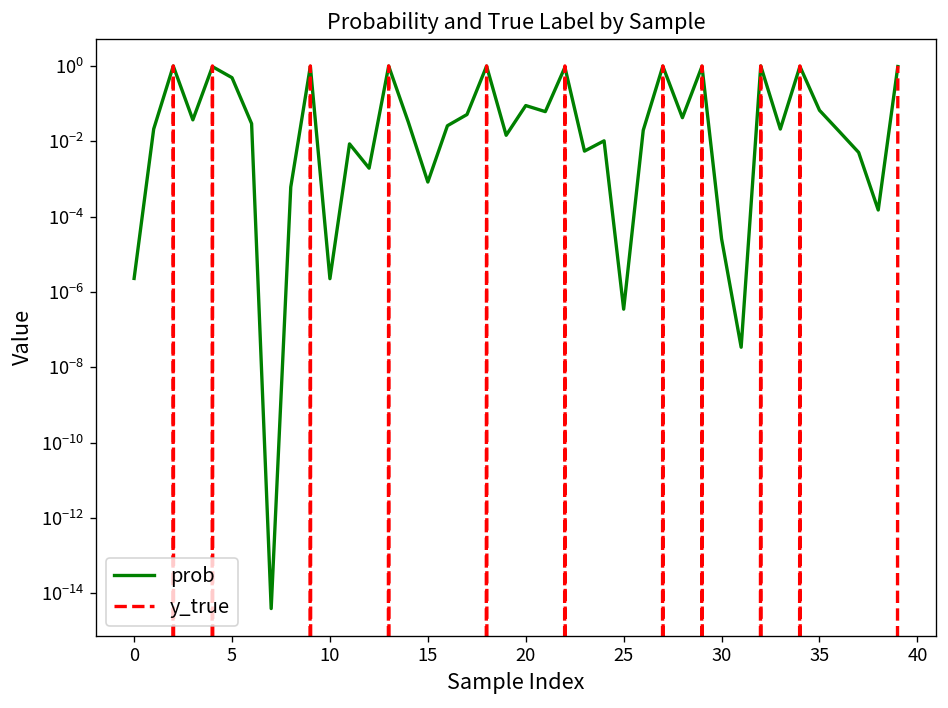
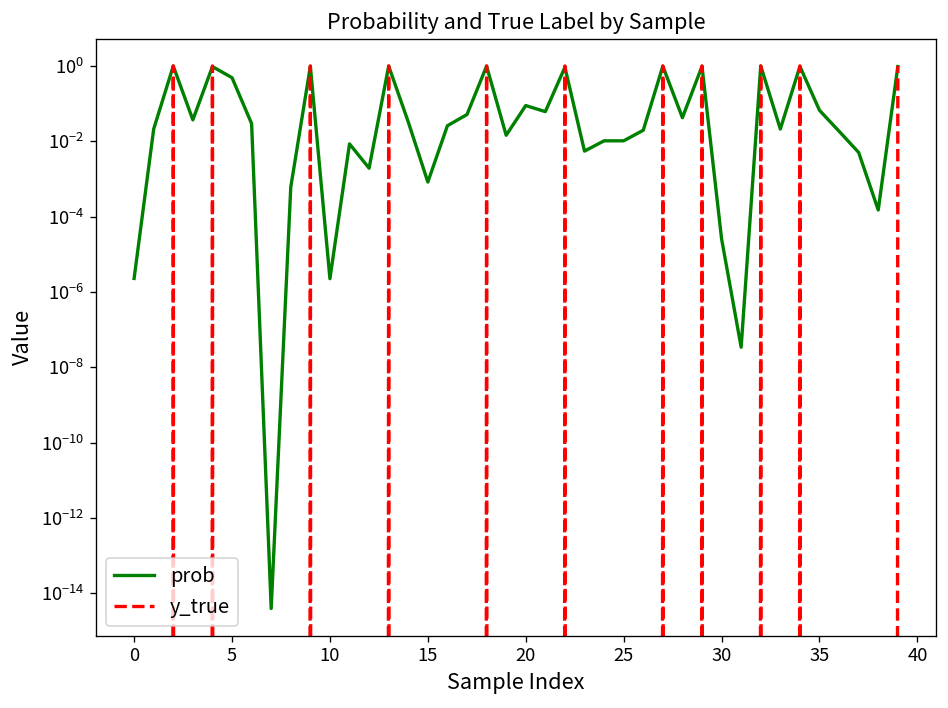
prob, 25: 0.0000004 -> 0.010
